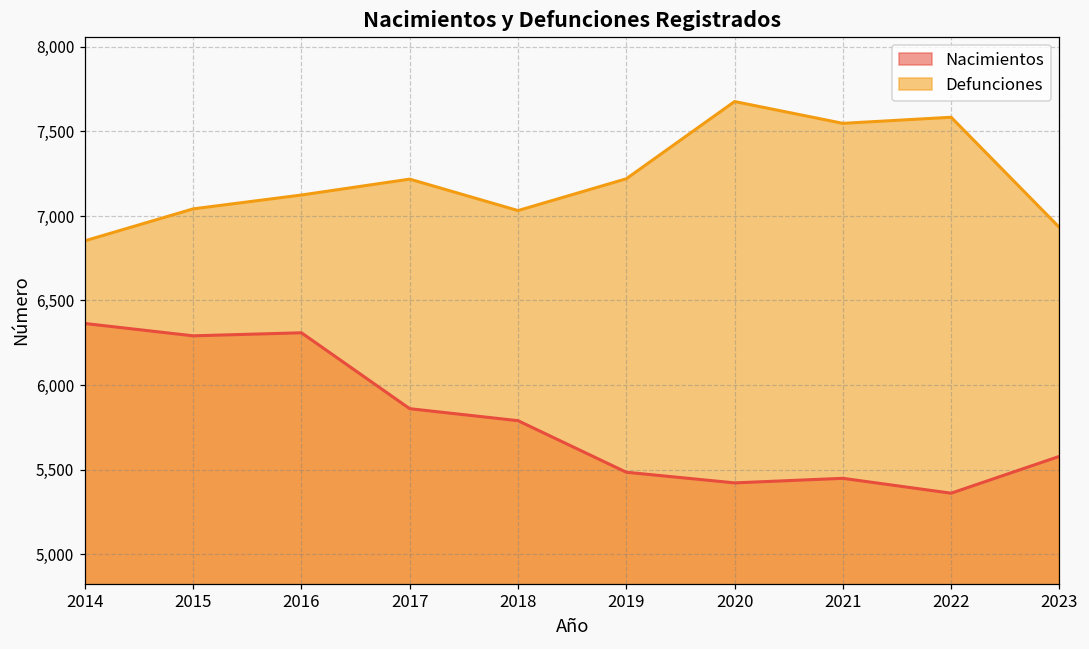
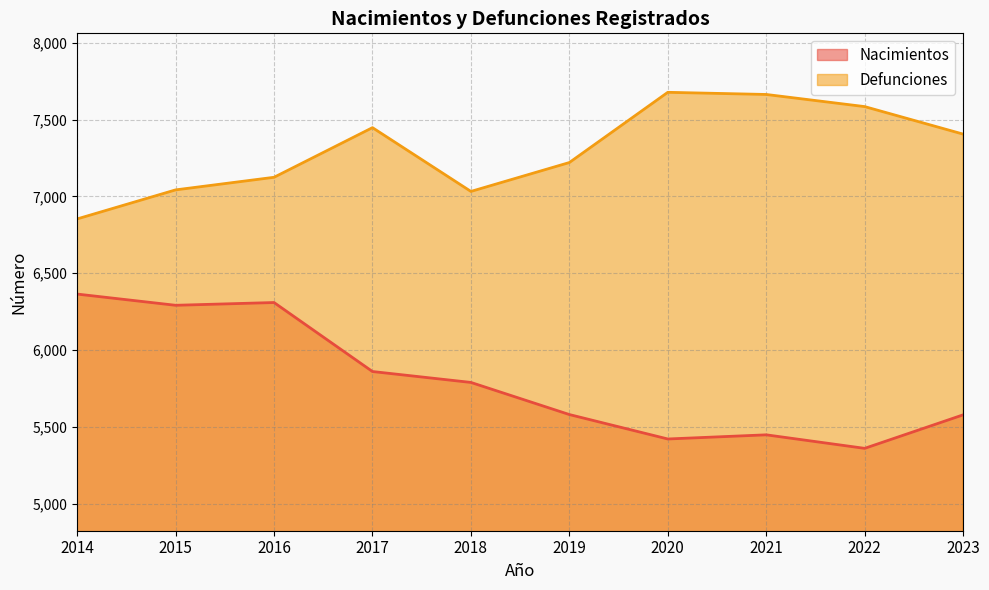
Defunciones, 2017: 7,220 -> 7,450
Nacimientos, 2019: 5,480 -> 5,580
Defunciones, 2021: 7,550 -> 7,660
Defunciones, 2023: 6,930 -> 7,410
